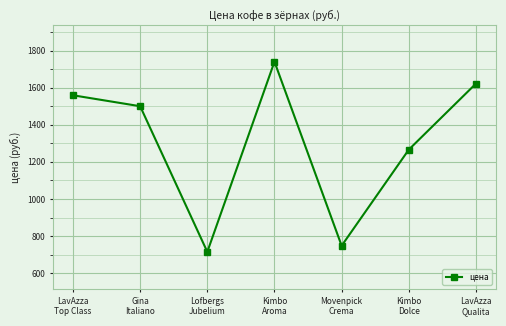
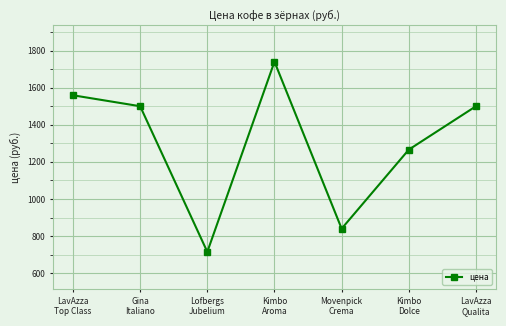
Movenpick Crema: 750 -> 840
LavAzza Qualita: 1620 -> 1500
